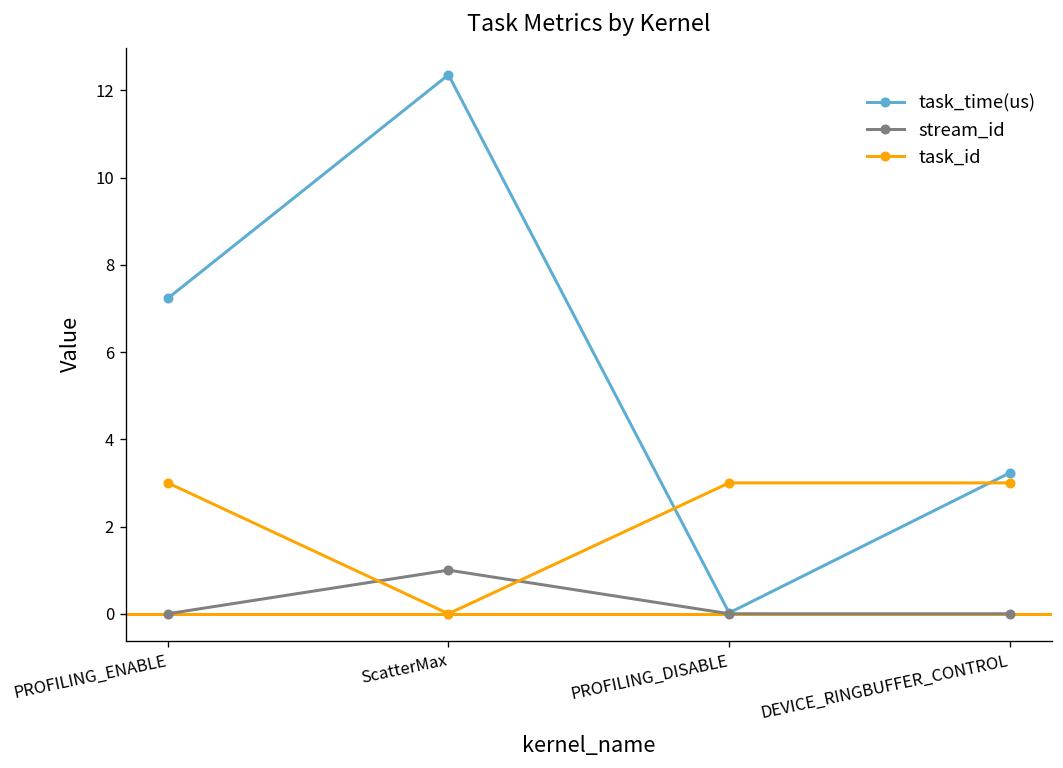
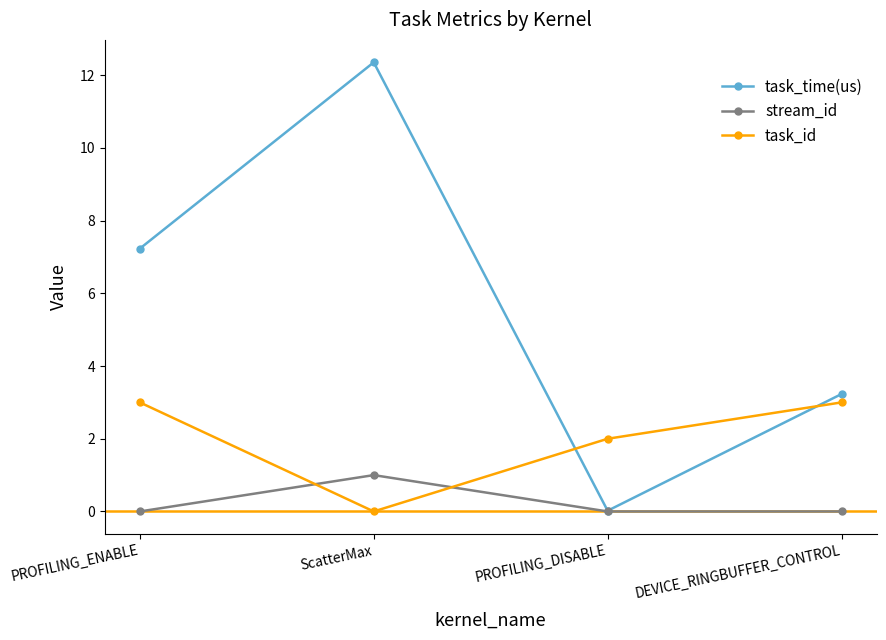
task_id, PROFILING_DISABLE: 3 -> 2
